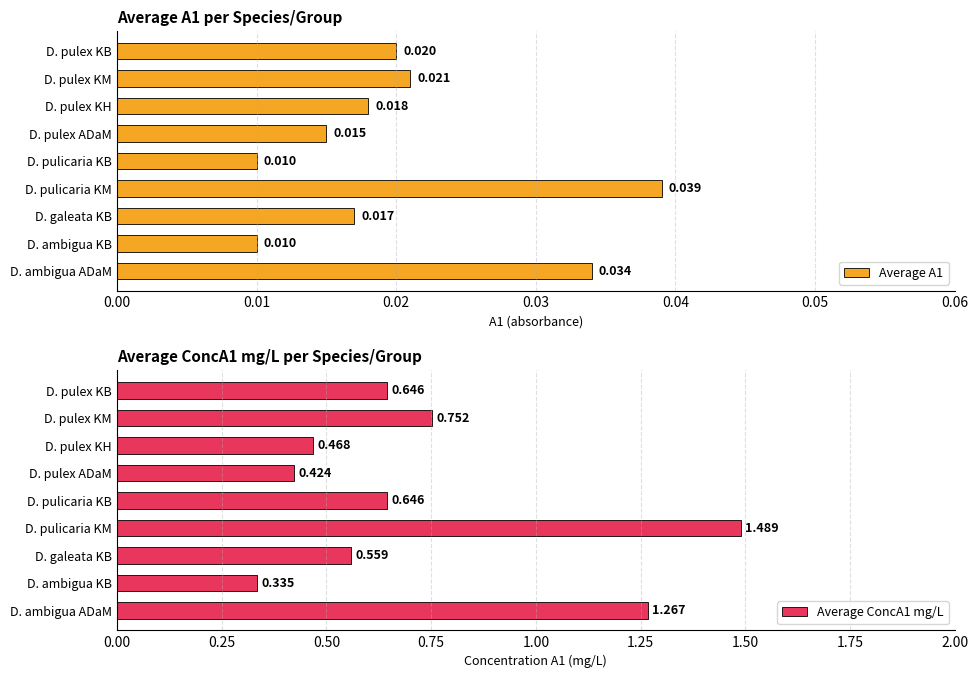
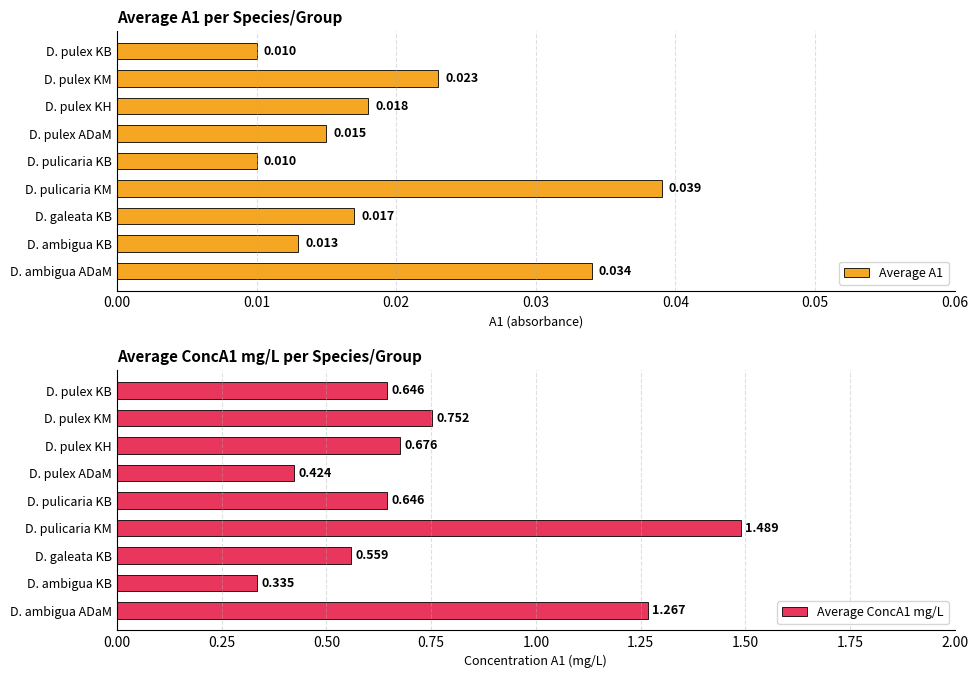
Average A1 per Species/Group, D. pulex KB: 0.020 -> 0.010
Average A1 per Species/Group, D. pulex KM: 0.021 -> 0.023
Average A1 per Species/Group, D. ambigua KB: 0.010 -> 0.013
Average ConcA1 mg/L per Species/Group, D. pulex KH: 0.468 -> 0.676
